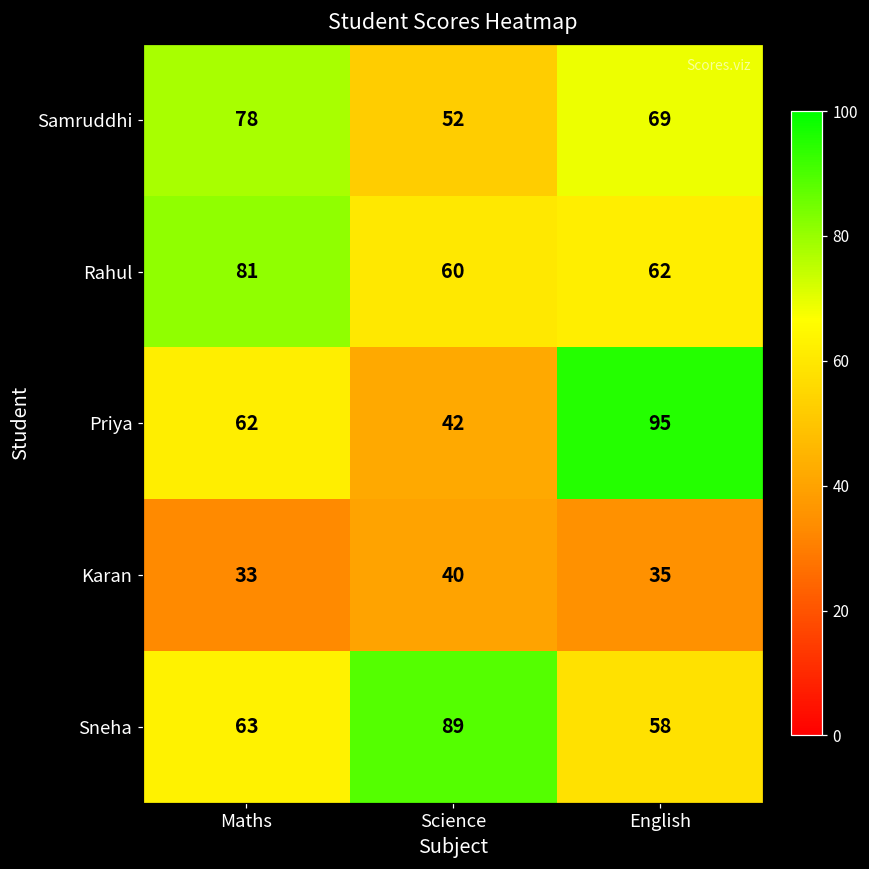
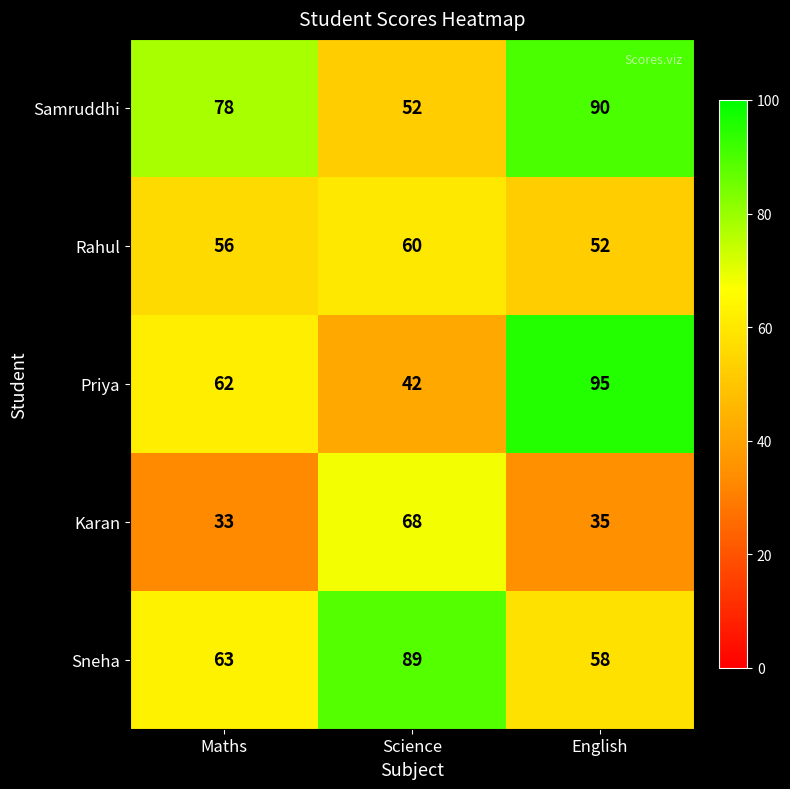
Samruddhi, English: 69 -> 90
Rahul, Maths: 81 -> 56
Rahul, English: 62 -> 52
Karan, Science: 40 -> 68
